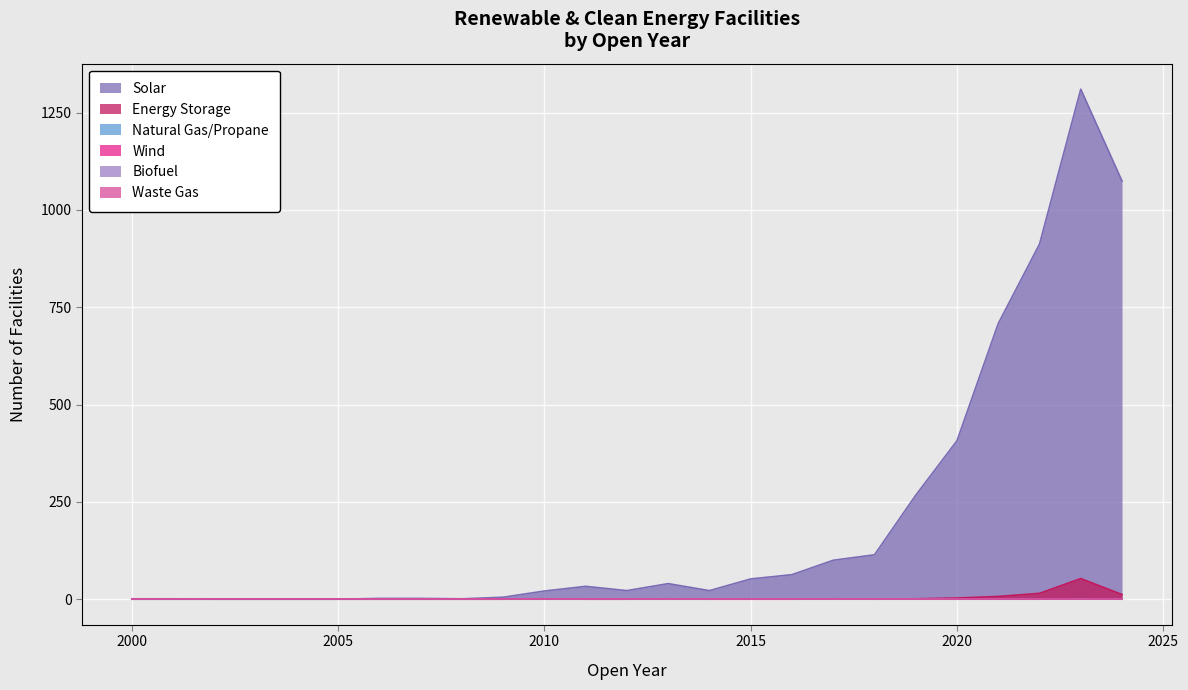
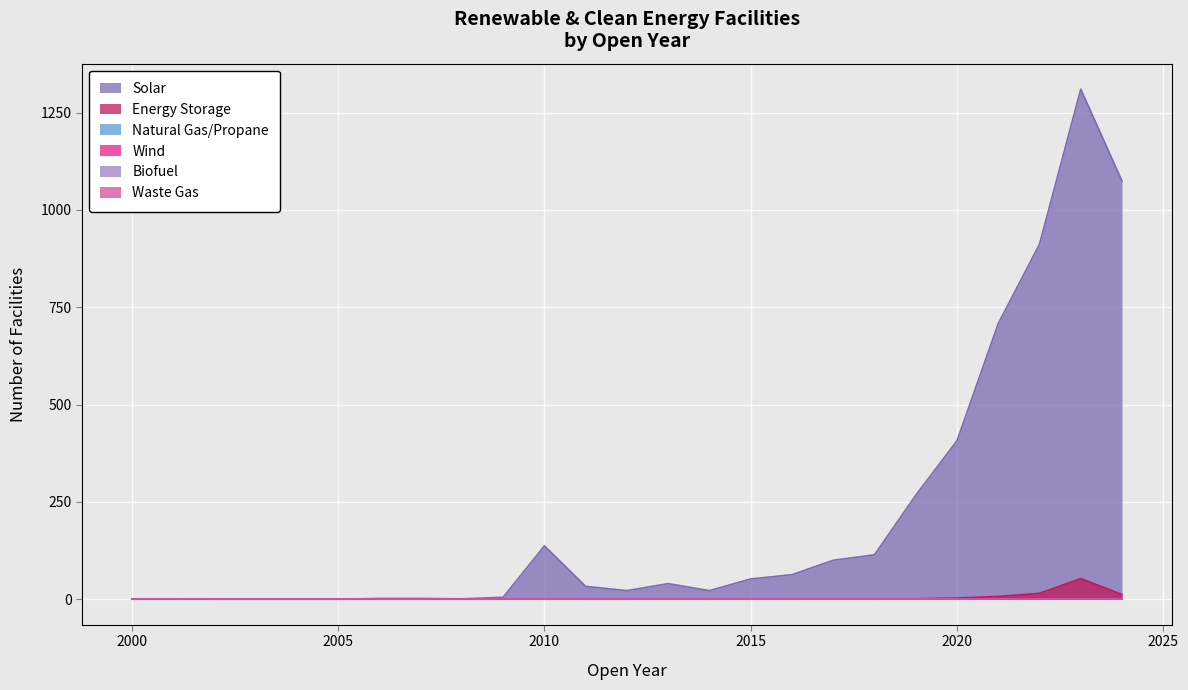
Solar, 2010: 20 -> 140
